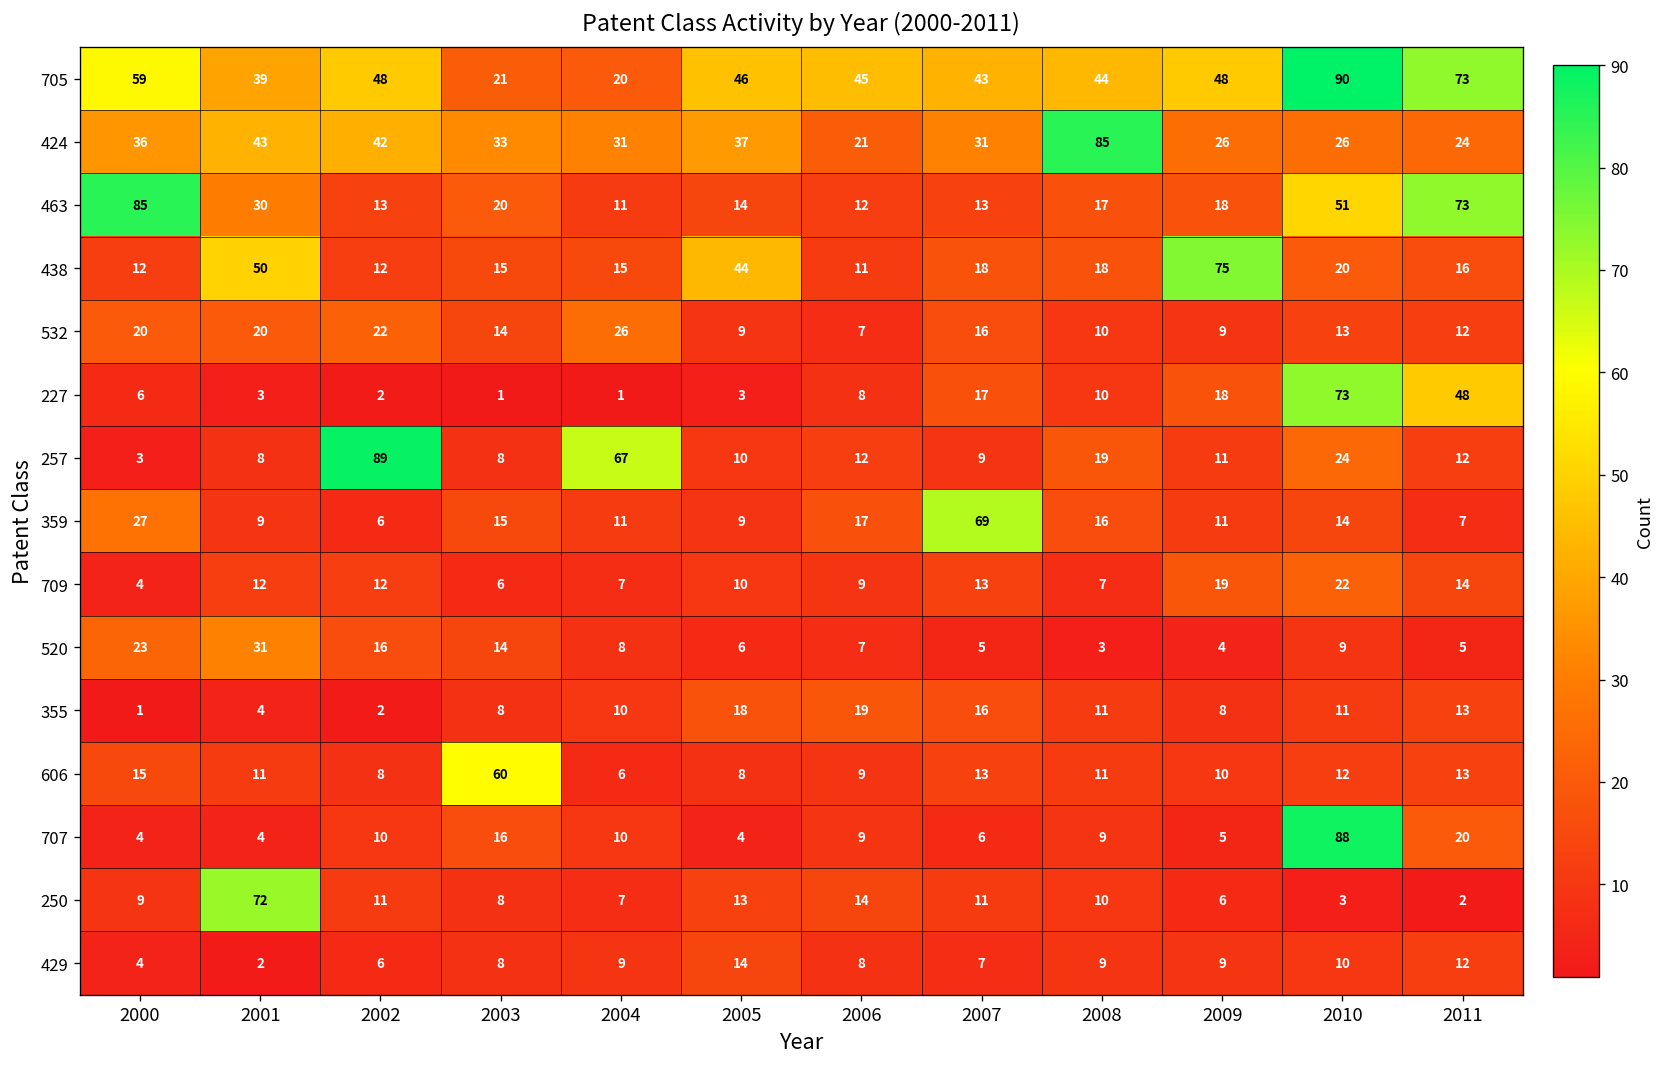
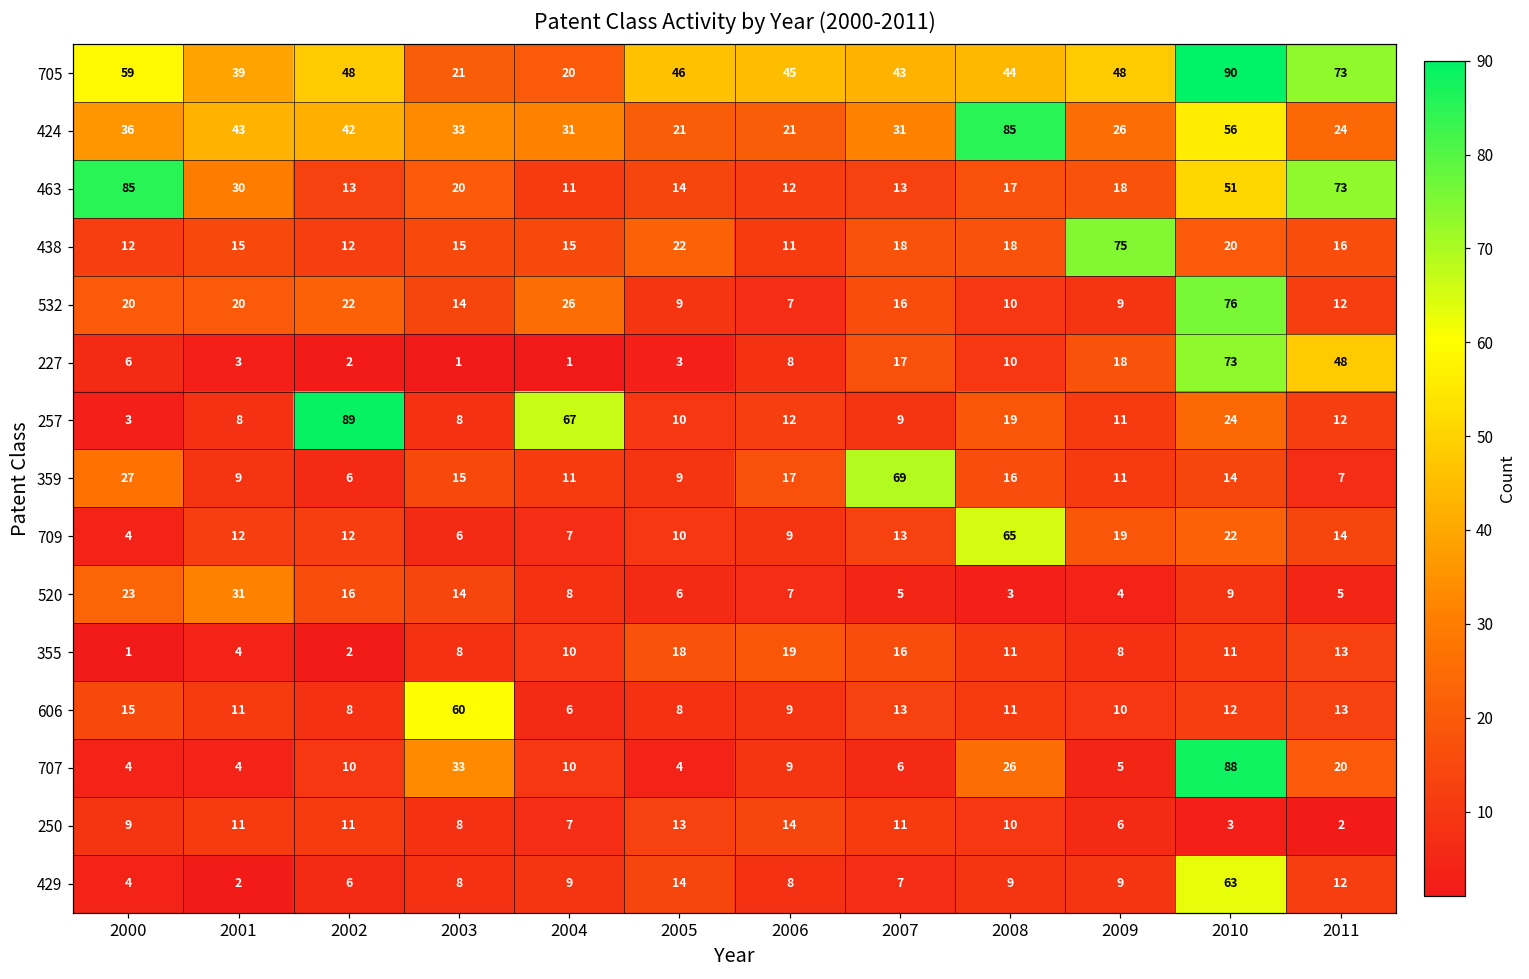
424, 2005: 37 -> 21
424, 2010: 26 -> 56
438, 2001: 50 -> 15
438, 2005: 44 -> 22
532, 2010: 13 -> 76
709, 2008: 7 -> 65
707, 2003: 16 -> 33
707, 2008: 9 -> 26
250, 2001: 72 -> 11
429, 2010: 10 -> 63
